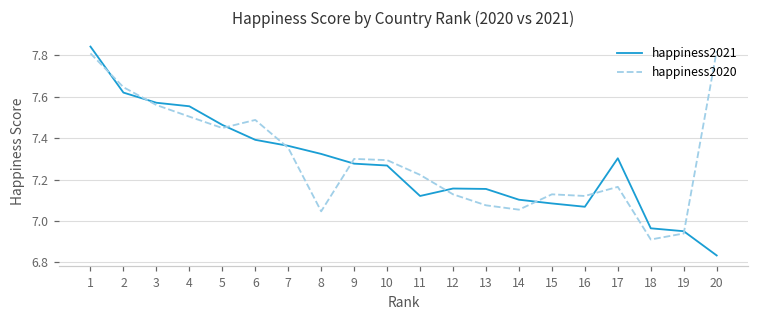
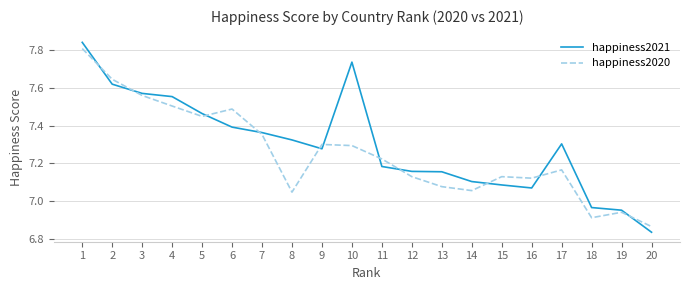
happiness2021, 10: 7.27 -> 7.74
happiness2021, 11: 7.12 -> 7.18
happiness2020, 20: 7.82 -> 6.86
